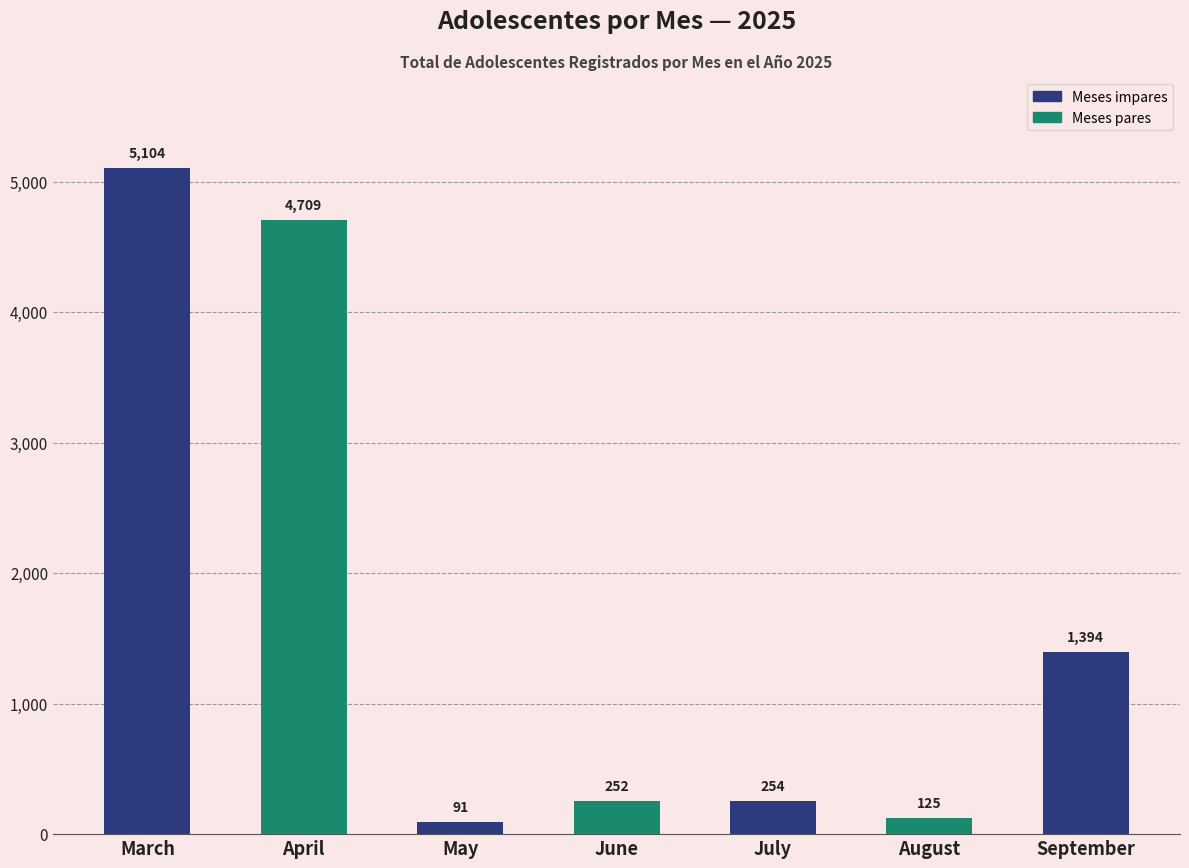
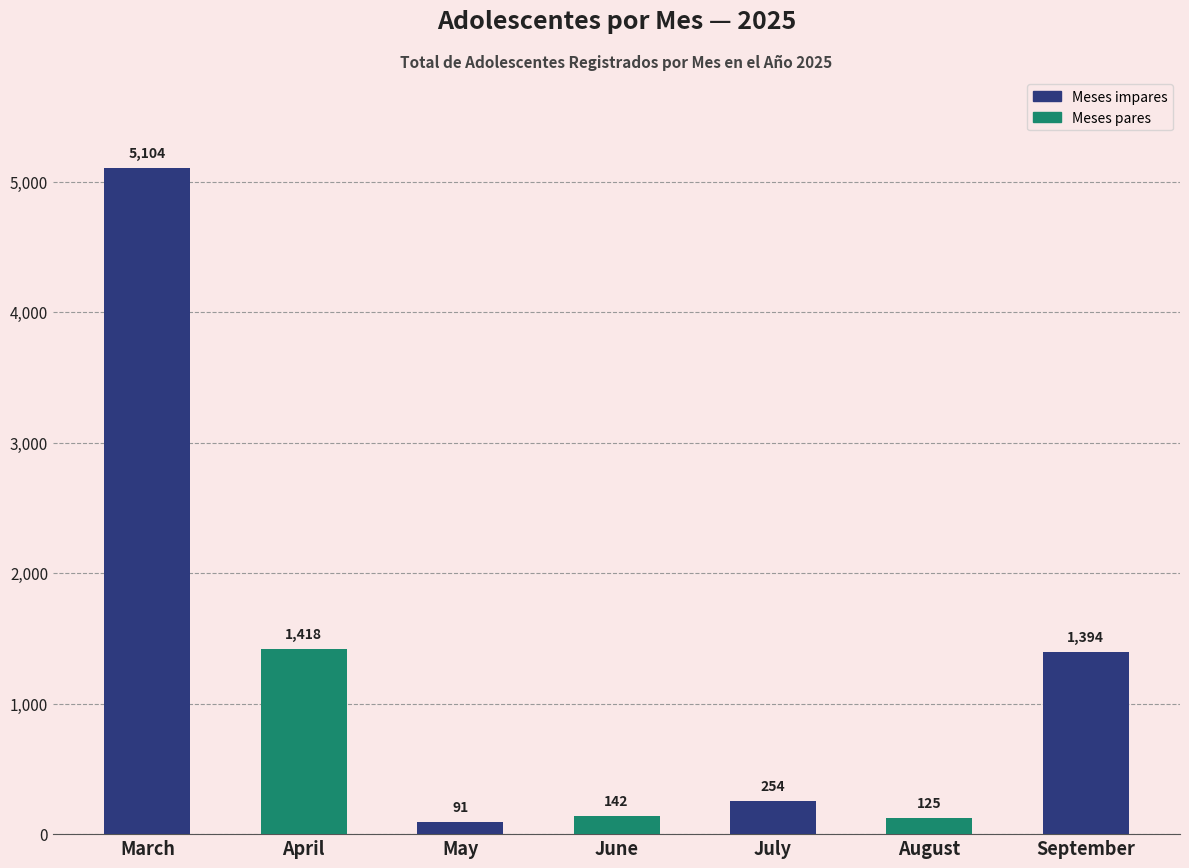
April: 4,709 -> 1,418
June: 252 -> 142
